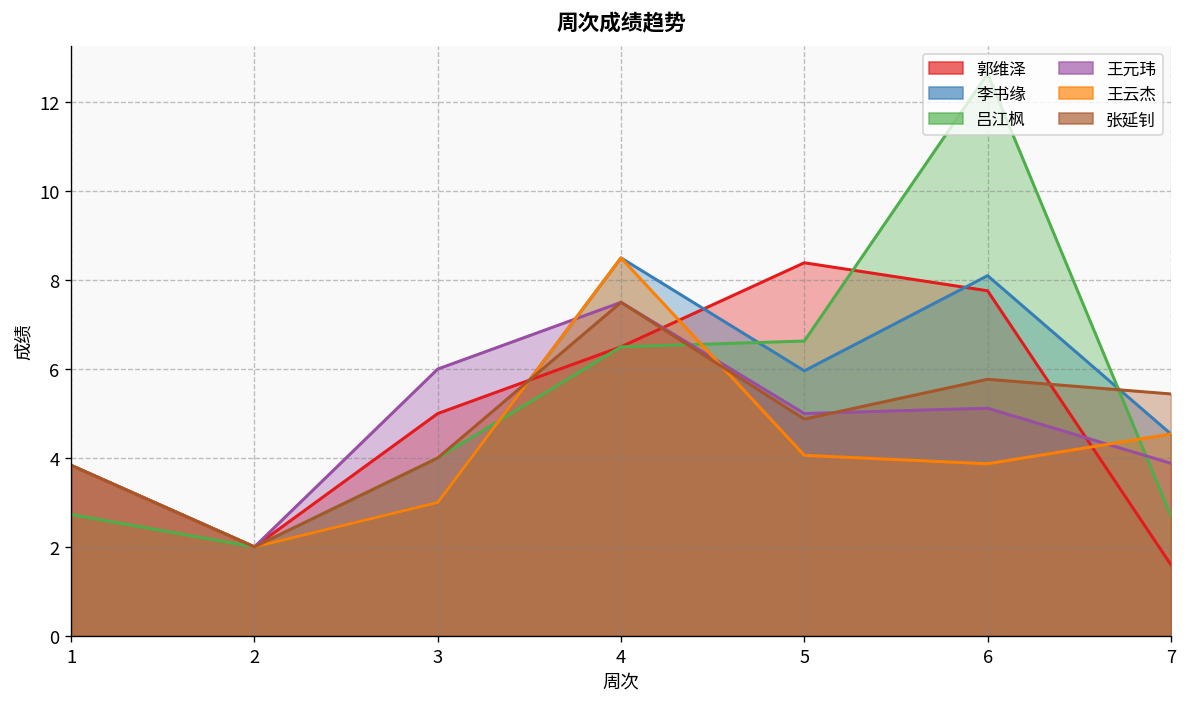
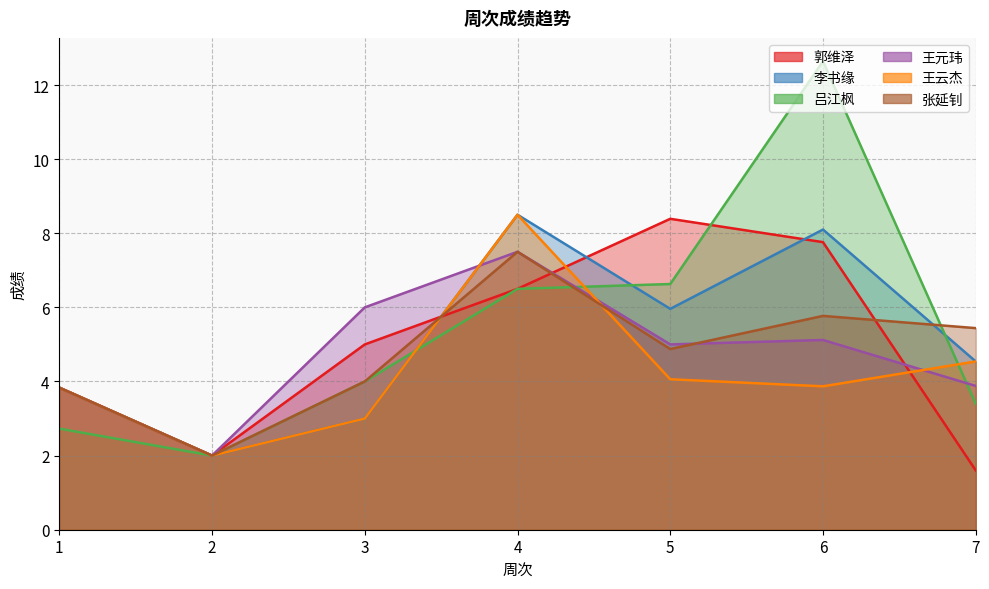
吕江枫, 7: 2.7 -> 3.4
